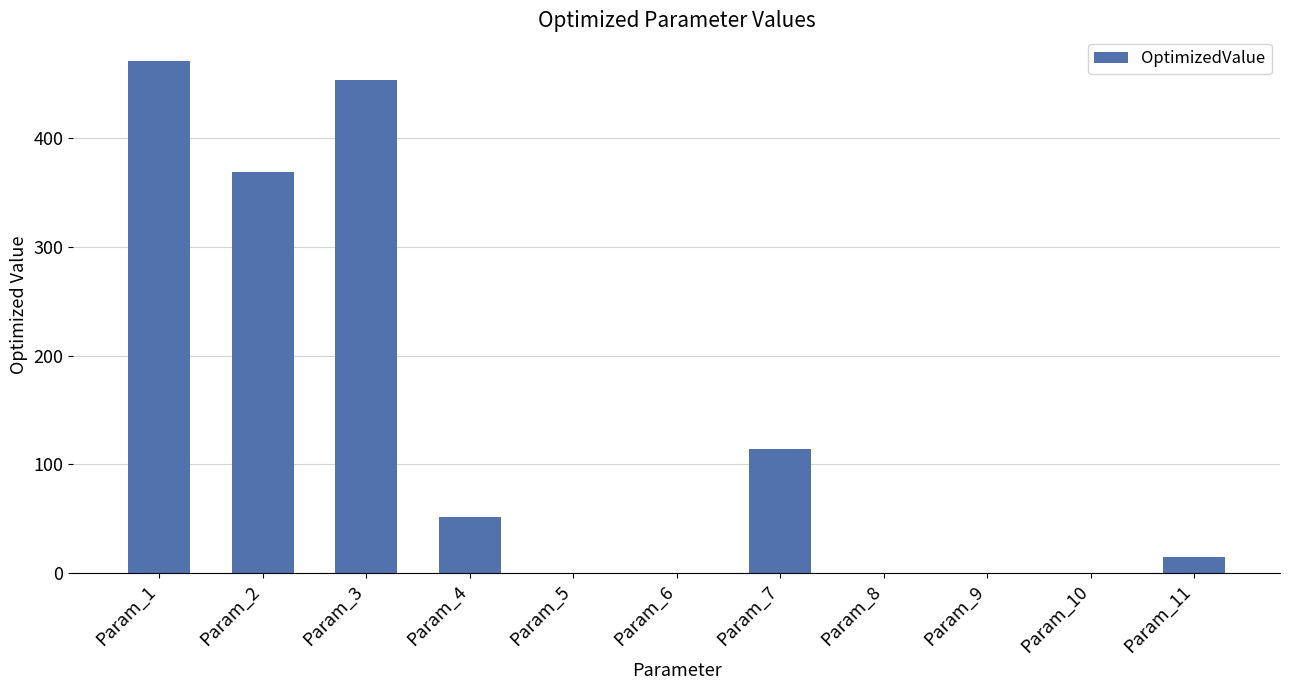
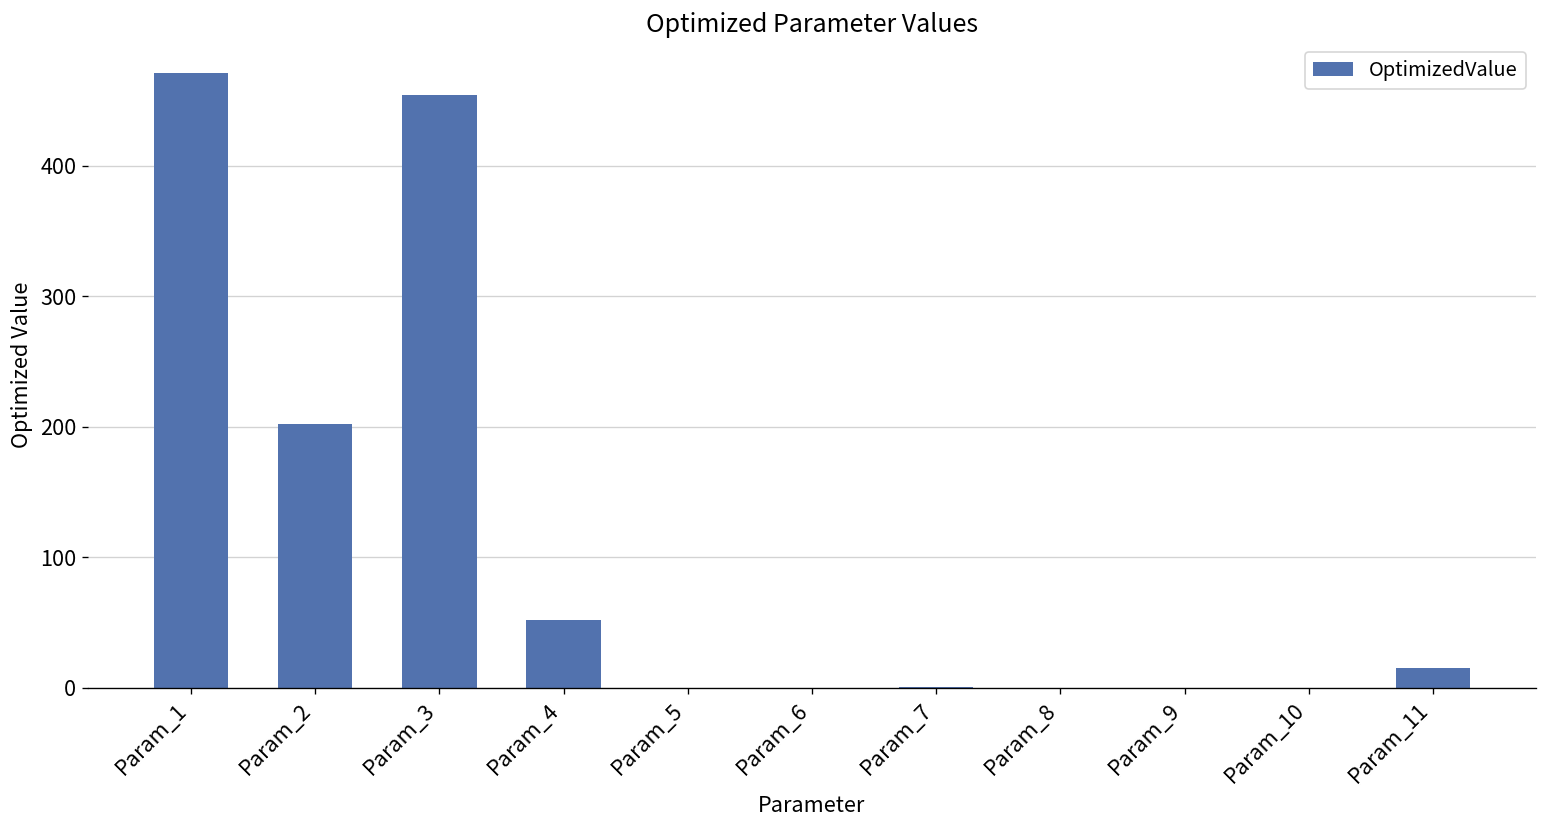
Param_2: 369 -> 202
Param_7: 114 -> 1
